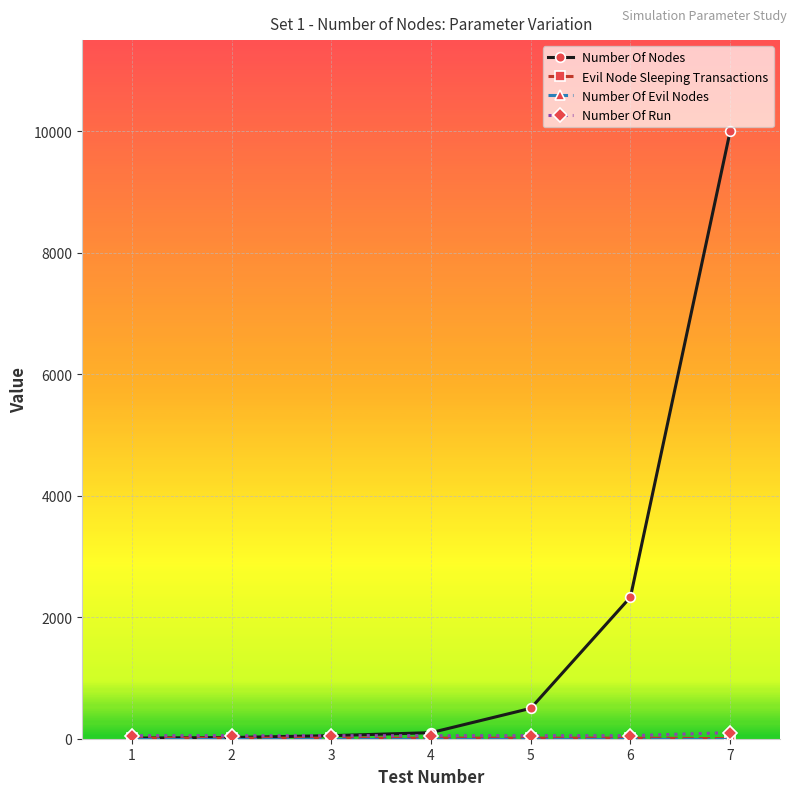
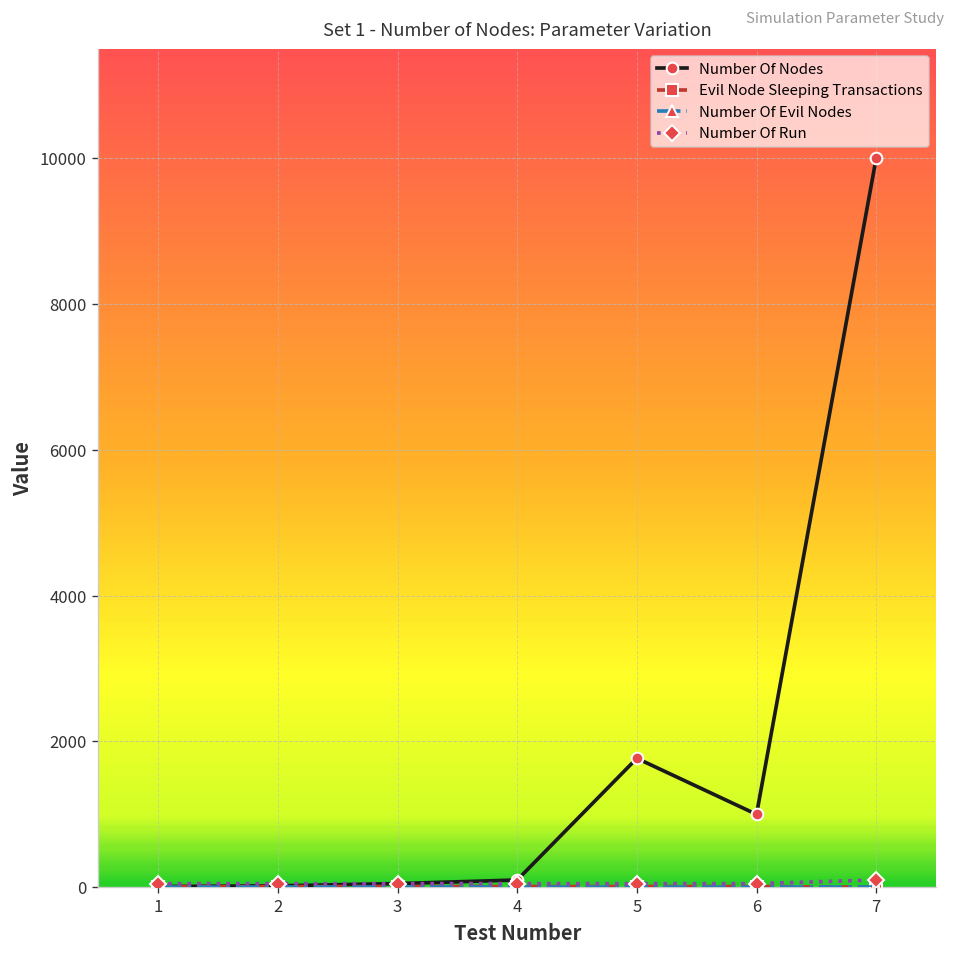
Number Of Nodes, 5: 500 -> 1800
Number Of Nodes, 6: 2300 -> 1000
